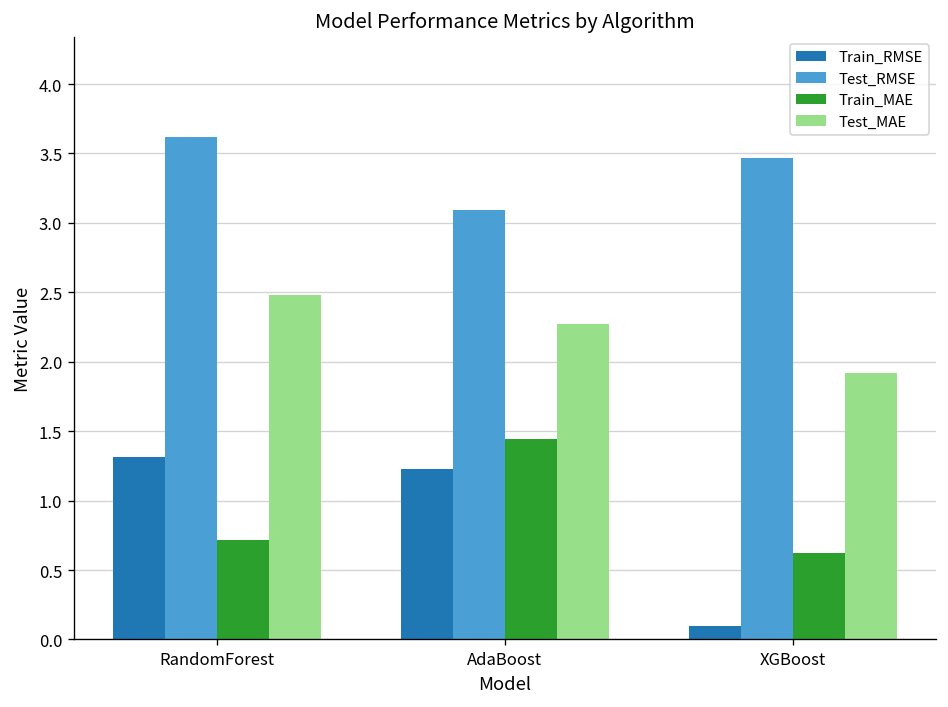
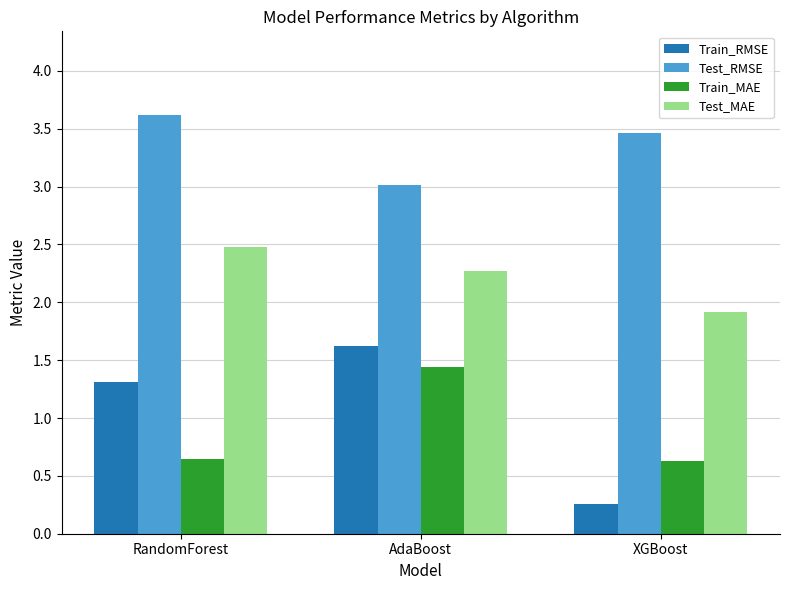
Train_MAE, RandomForest: 0.72 -> 0.65
Train_RMSE, AdaBoost: 1.23 -> 1.62
Test_RMSE, AdaBoost: 3.09 -> 3.01
Train_RMSE, XGBoost: 0.10 -> 0.25
